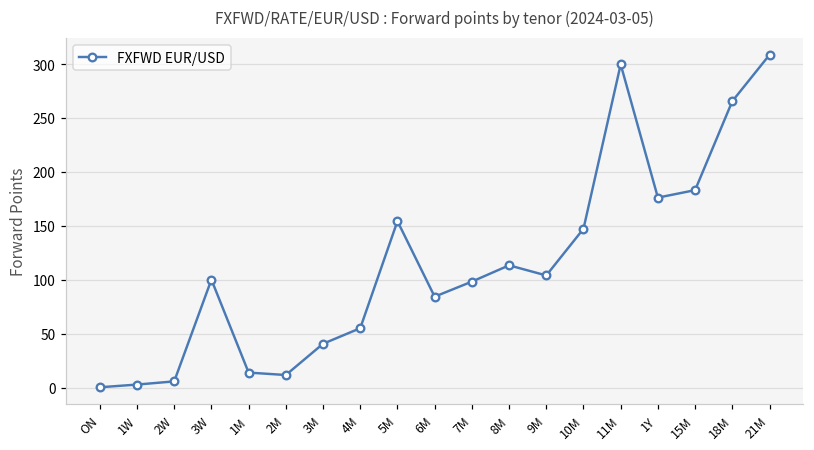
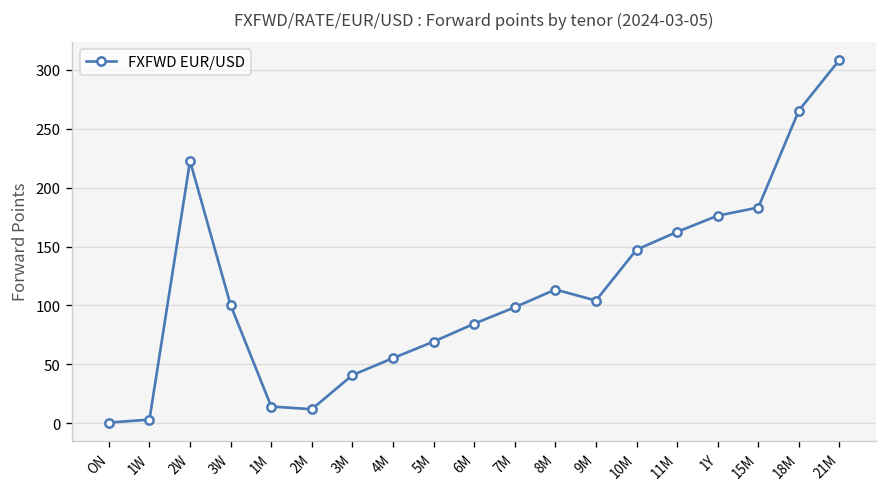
2W: 10 -> 220
5M: 150 -> 70
11M: 300 -> 160
